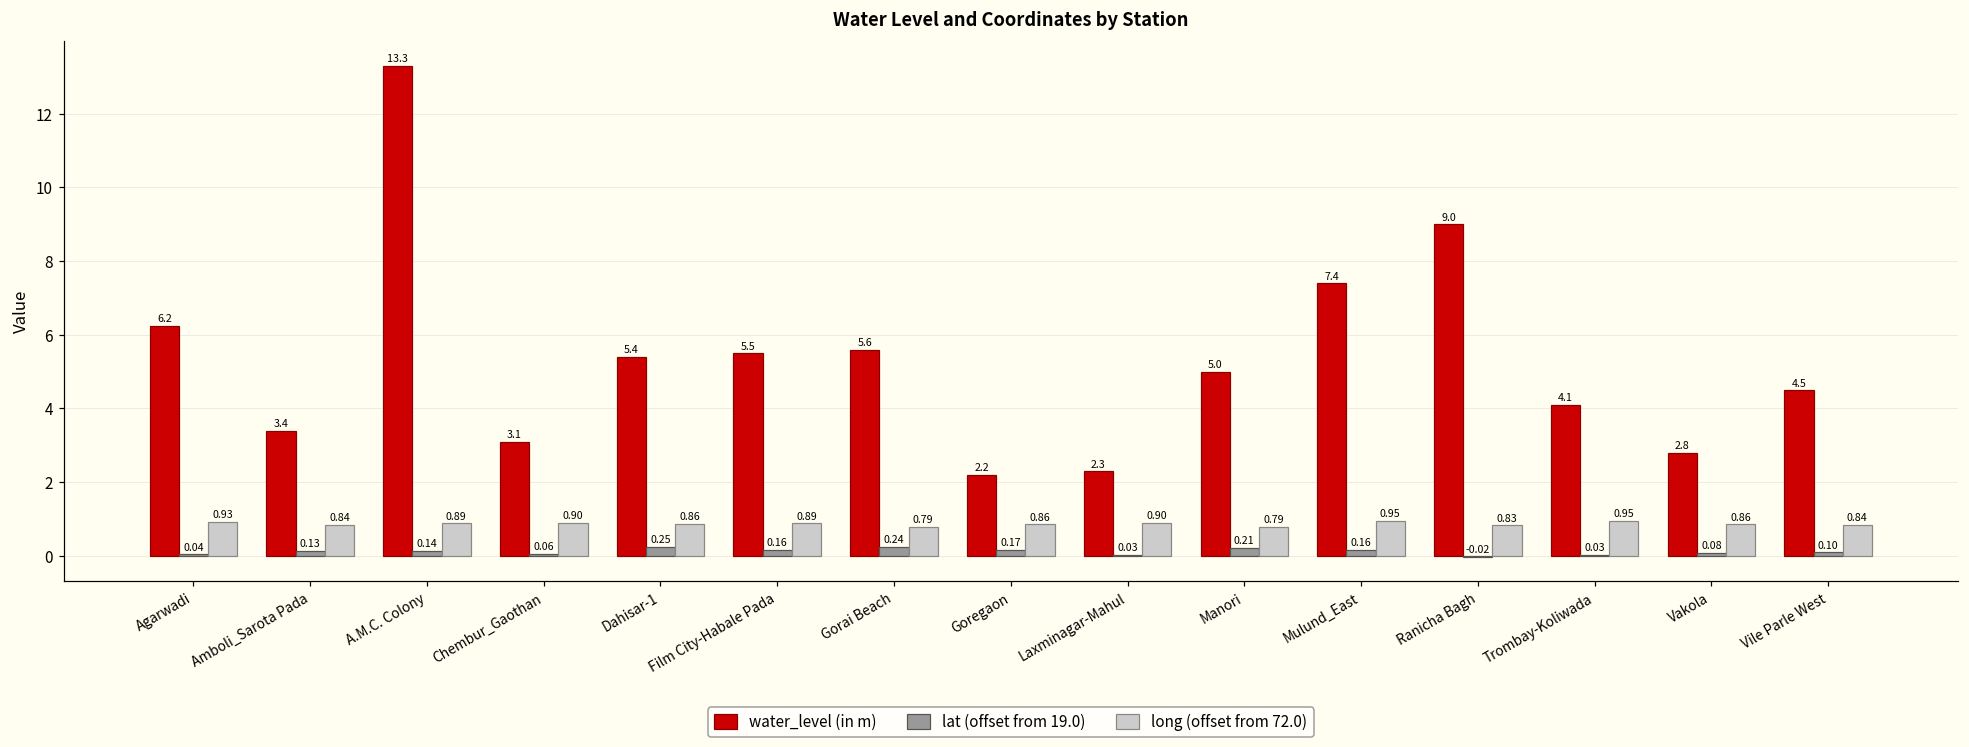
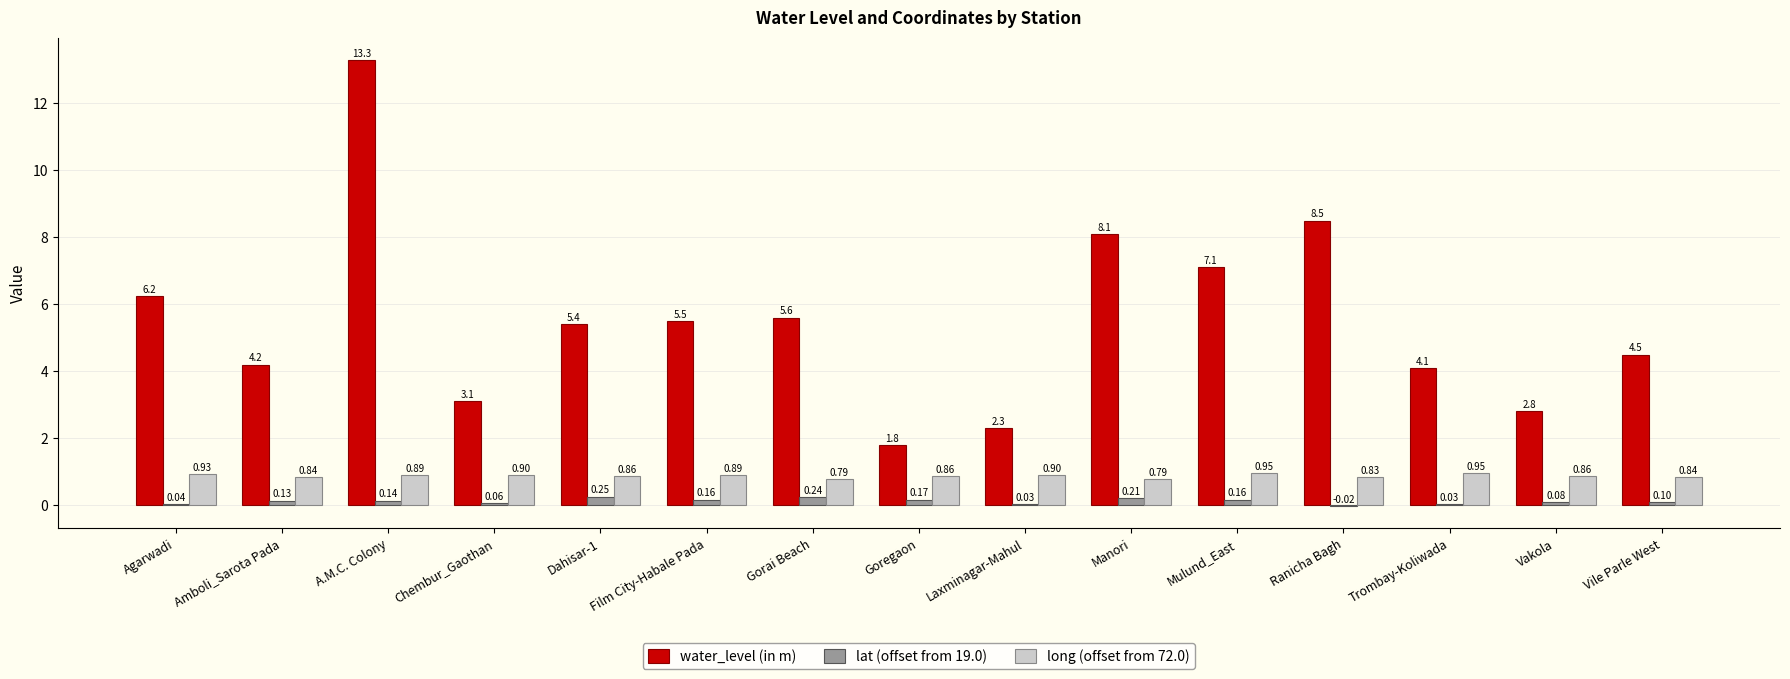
water_level (in m), Amboli_Sarota Pada: 3.4 -> 4.2
water_level (in m), Goregaon: 2.2 -> 1.8
water_level (in m), Manori: 5.0 -> 8.1
water_level (in m), Mulund_East: 7.4 -> 7.1
water_level (in m), Ranicha Bagh: 9.0 -> 8.5
